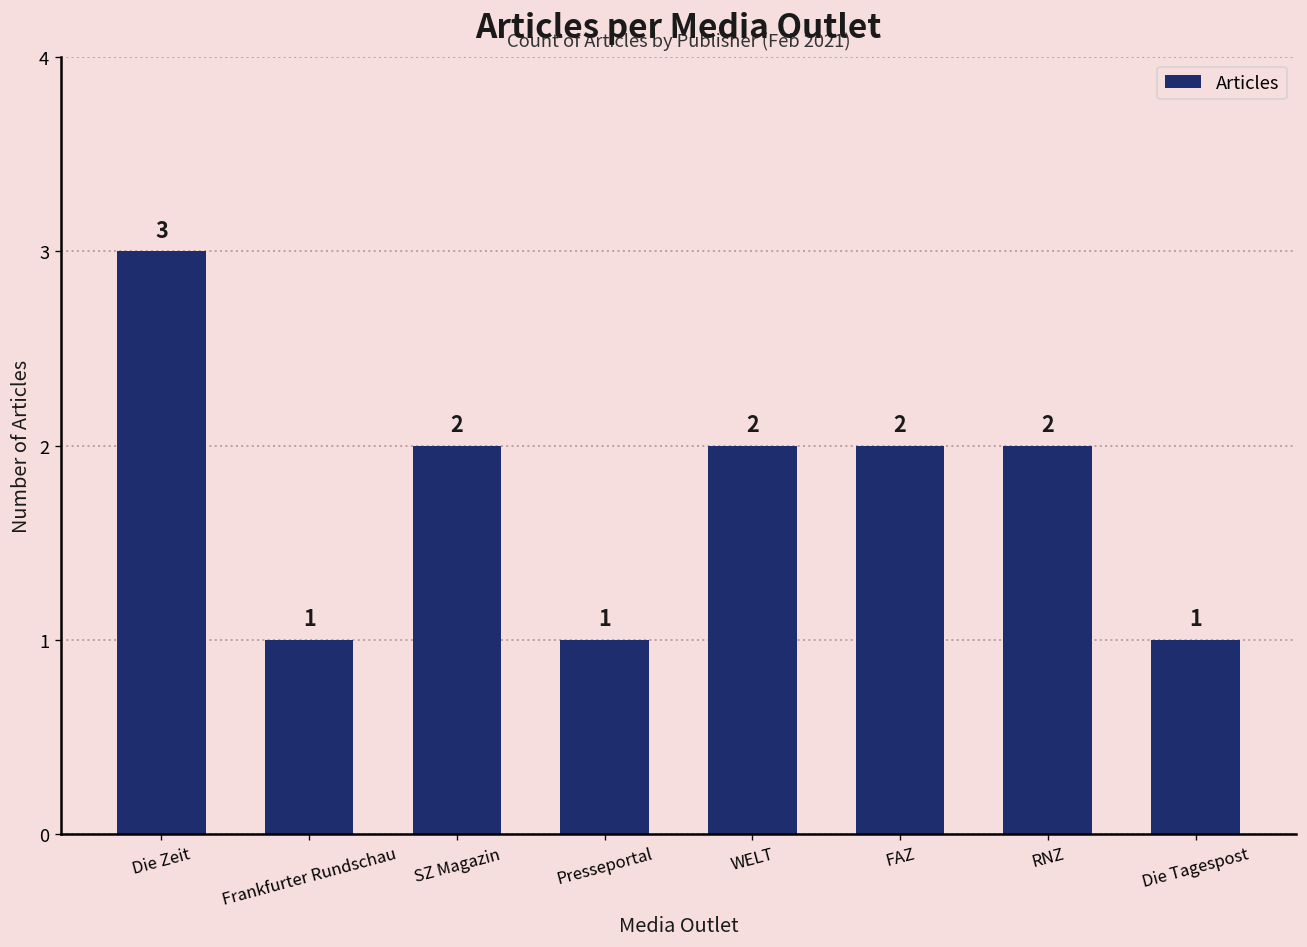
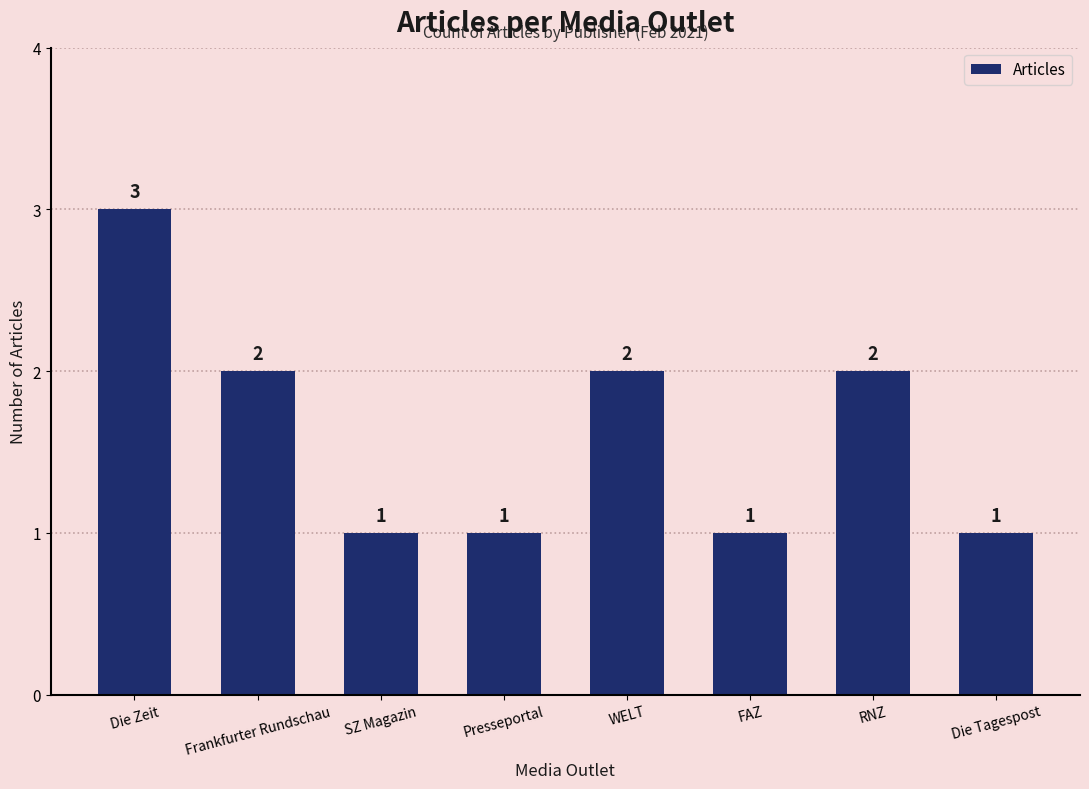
Frankfurter Rundschau: 1 -> 2
SZ Magazin: 2 -> 1
FAZ: 2 -> 1
